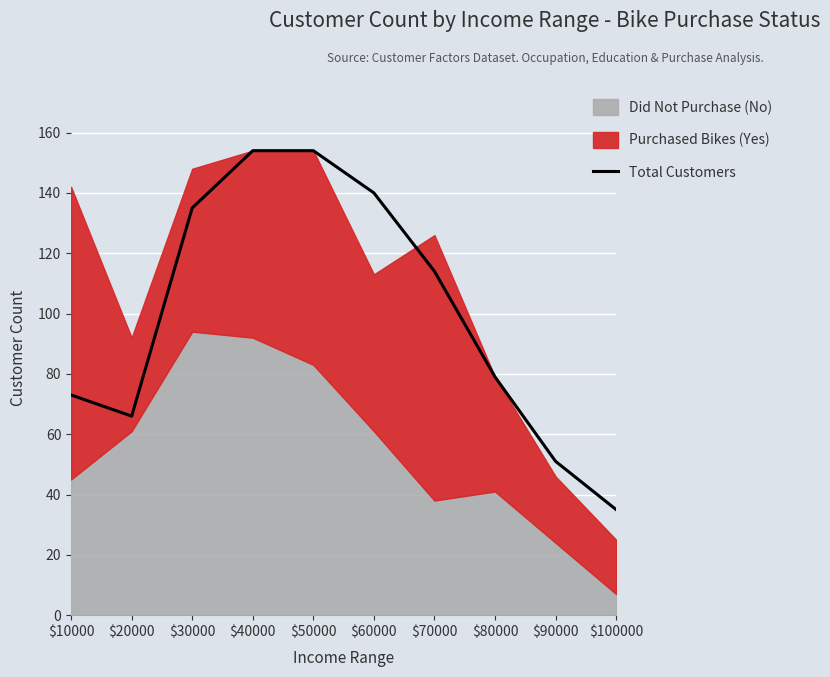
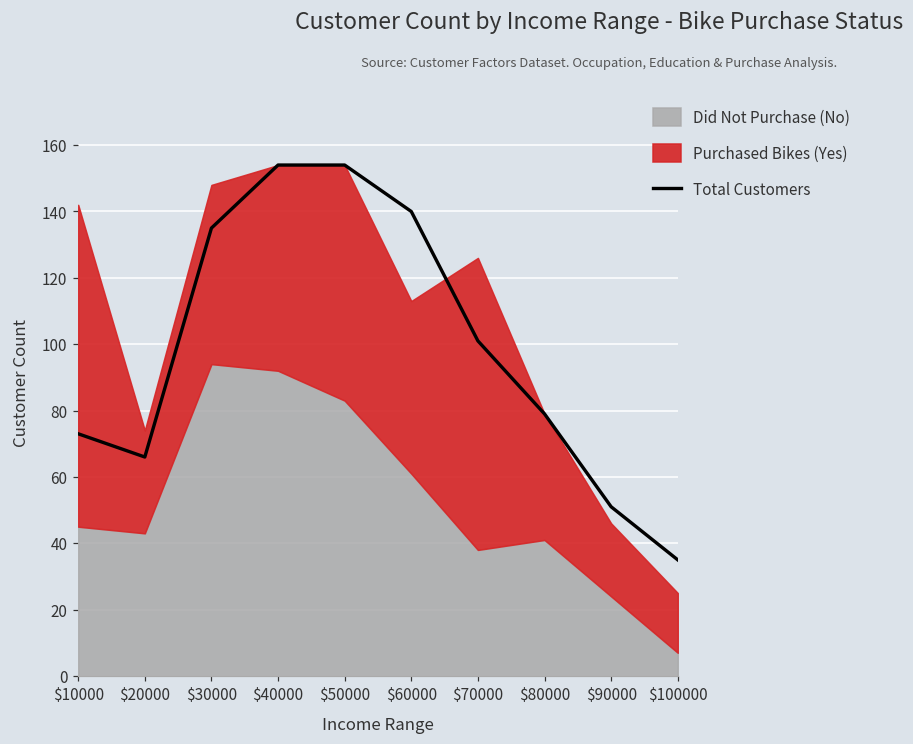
Did Not Purchase (No), $20000: 61 -> 43
Total Customers, $70000: 114 -> 101
